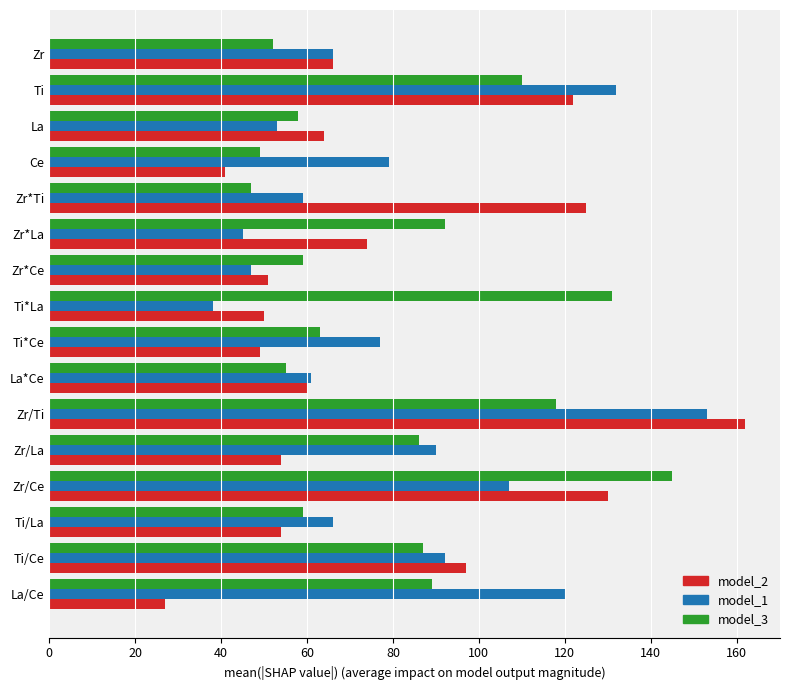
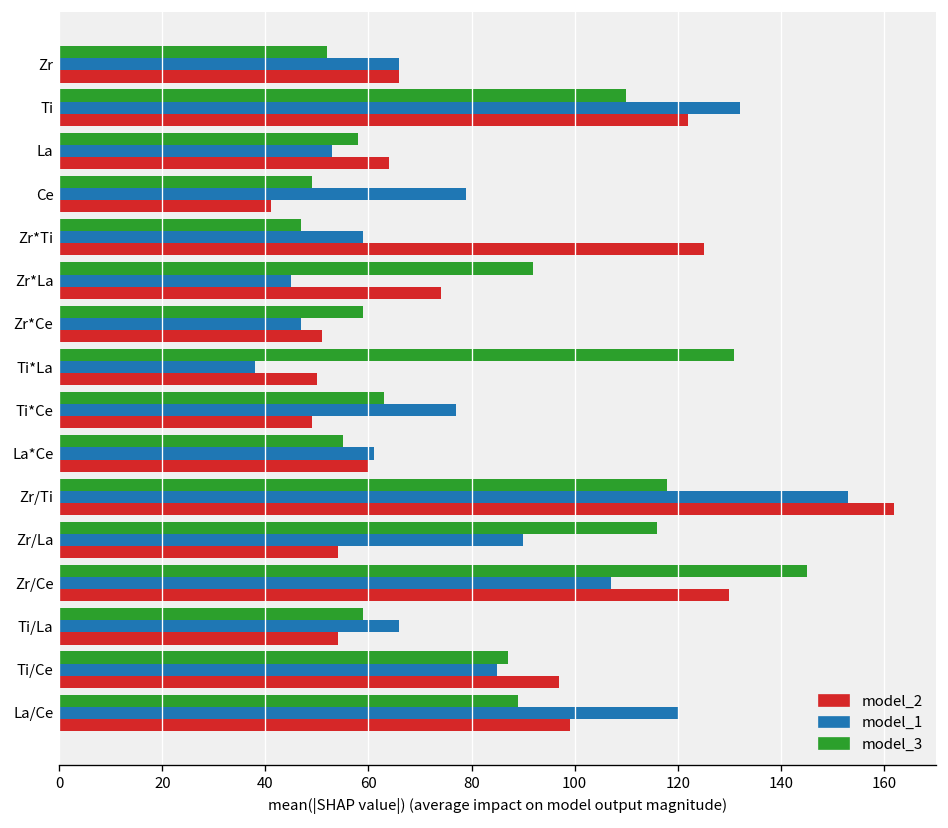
model_3, Zr/La: 86 -> 116
model_1, Ti/Ce: 92 -> 85
model_2, La/Ce: 27 -> 99
